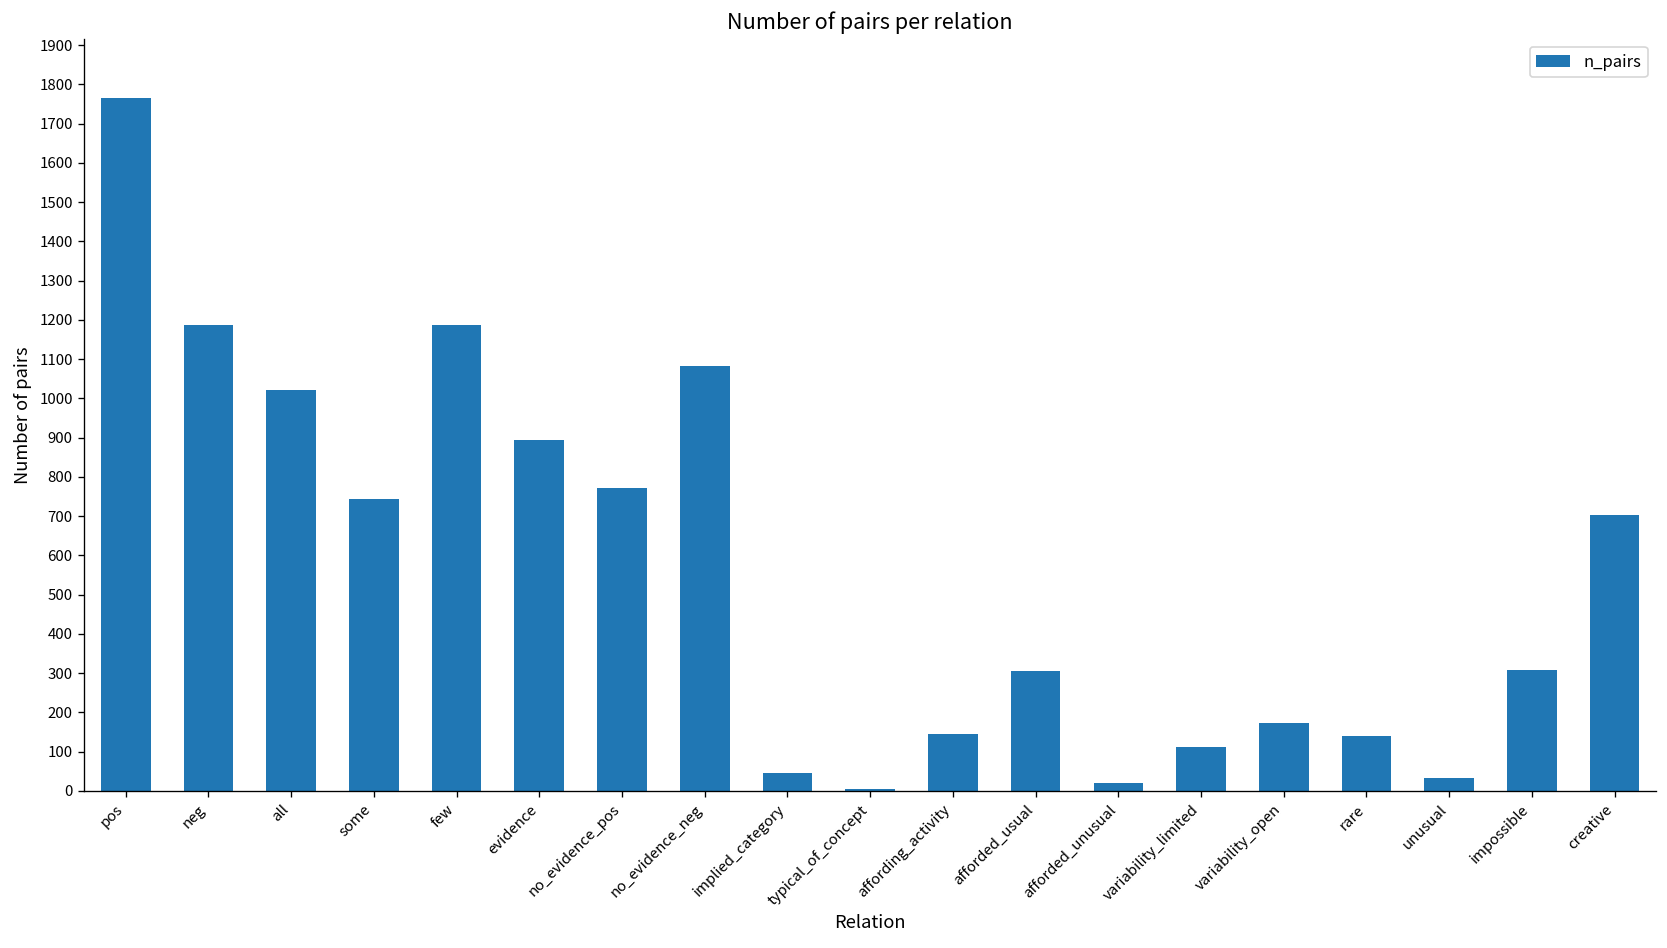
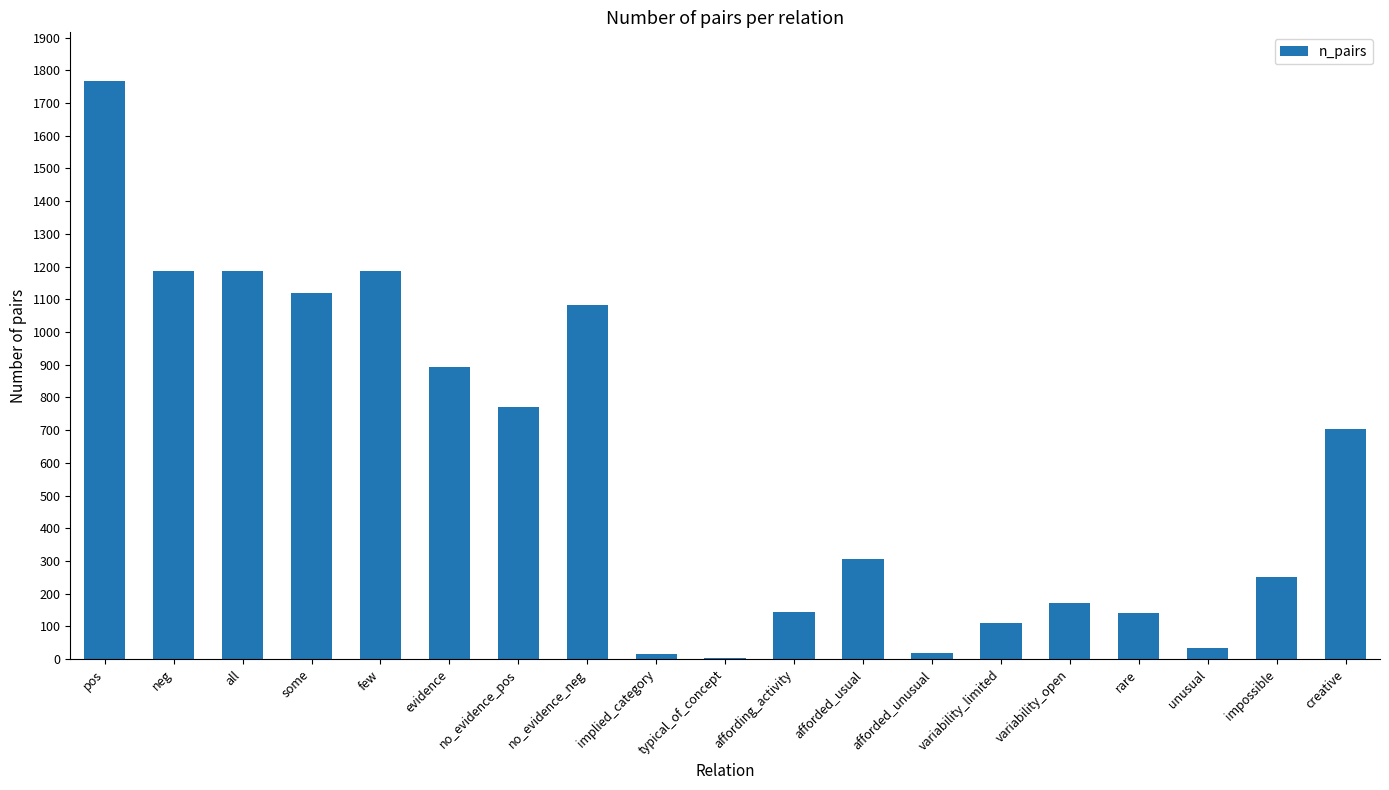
all: 1020 -> 1190
some: 750 -> 1120
implied_category: 50 -> 20
impossible: 310 -> 250
